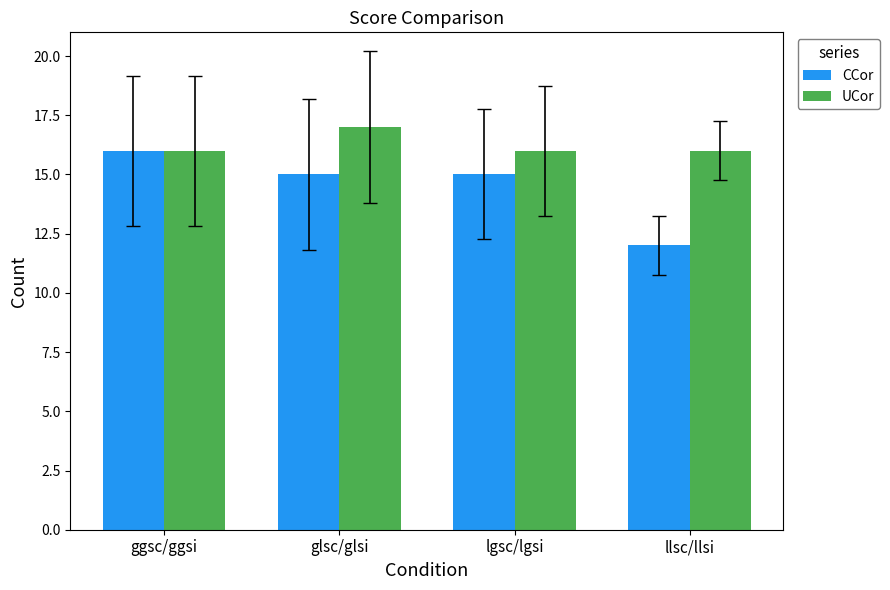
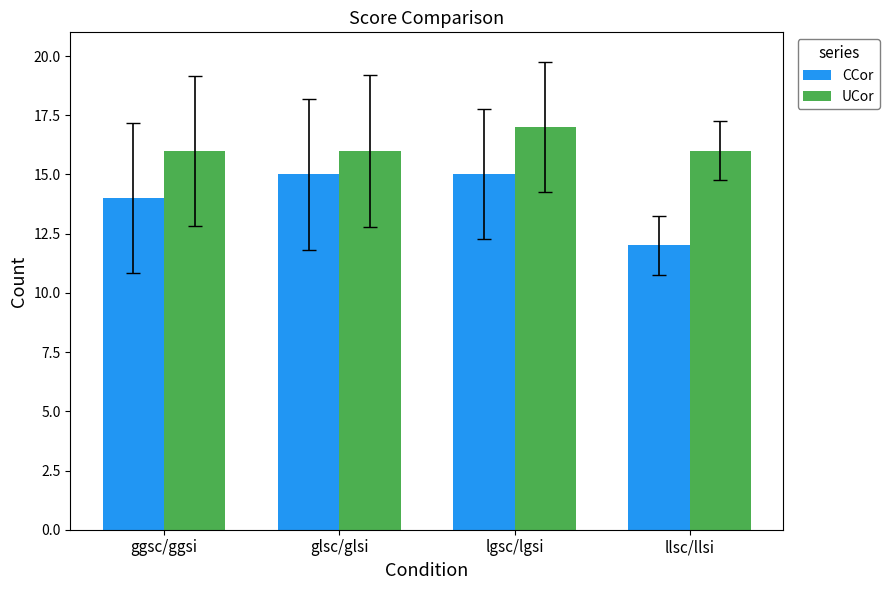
CCor, ggsc/ggsi: 16 -> 14
UCor, glsc/glsi: 17 -> 16
UCor, lgsc/lgsi: 16 -> 17
